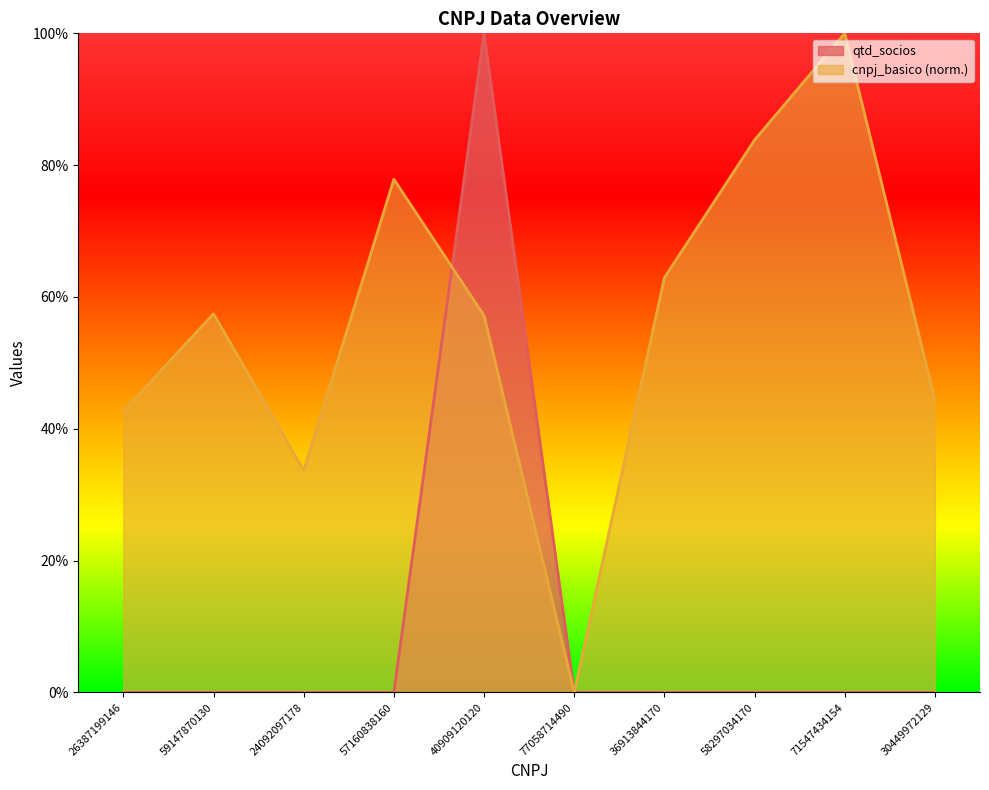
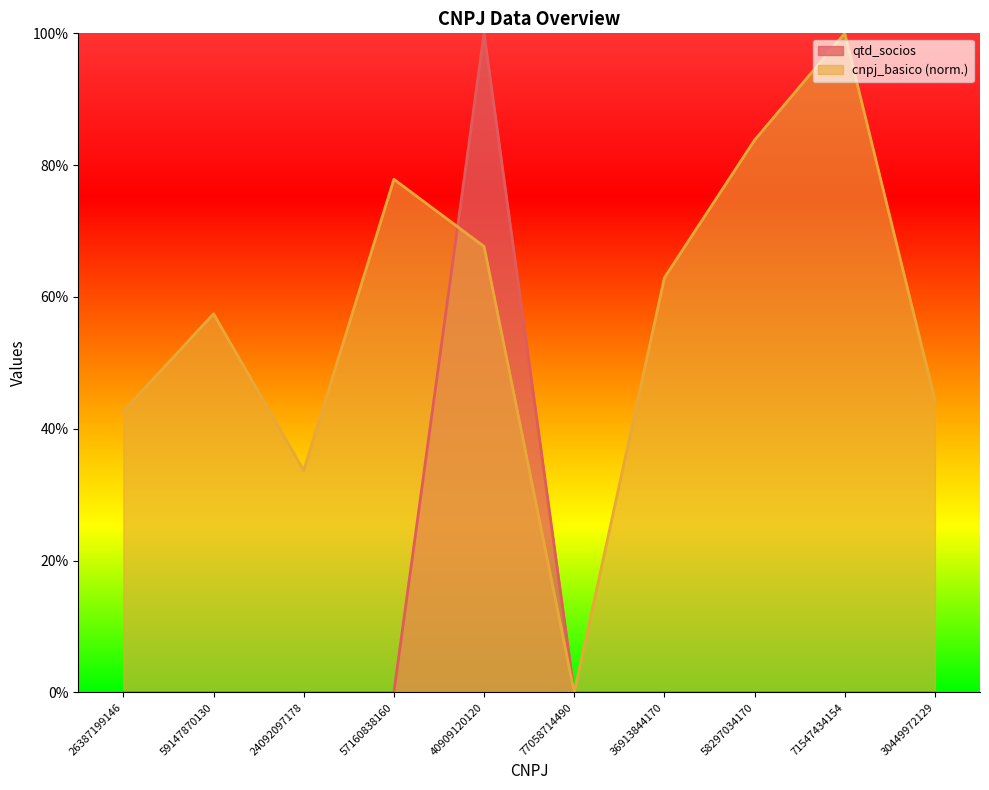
cnpj_basico (norm.), 40909120120: 57% -> 68%
